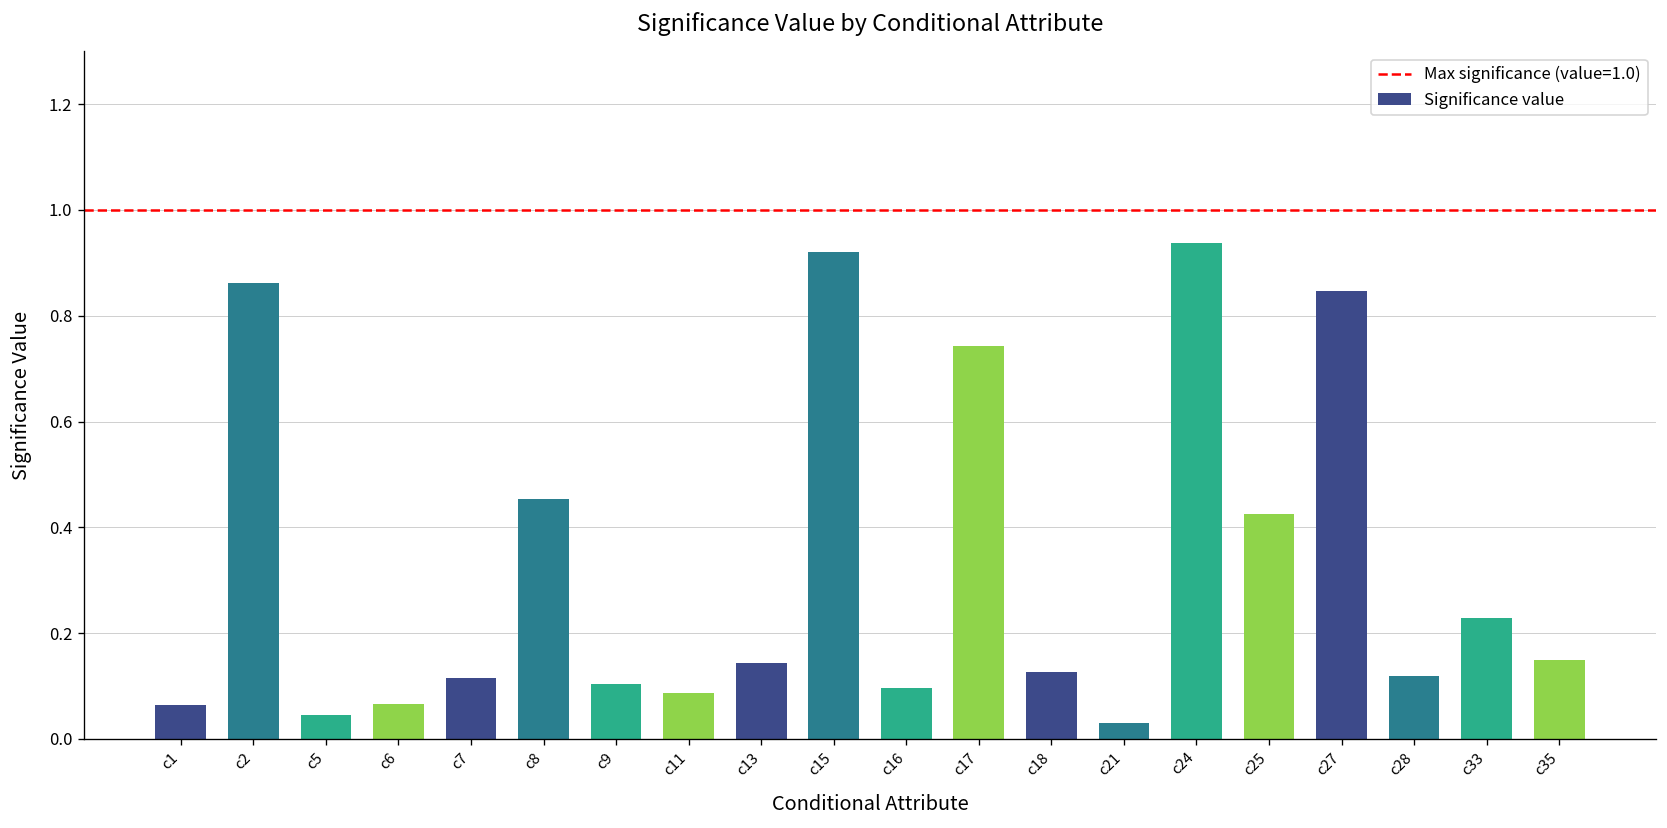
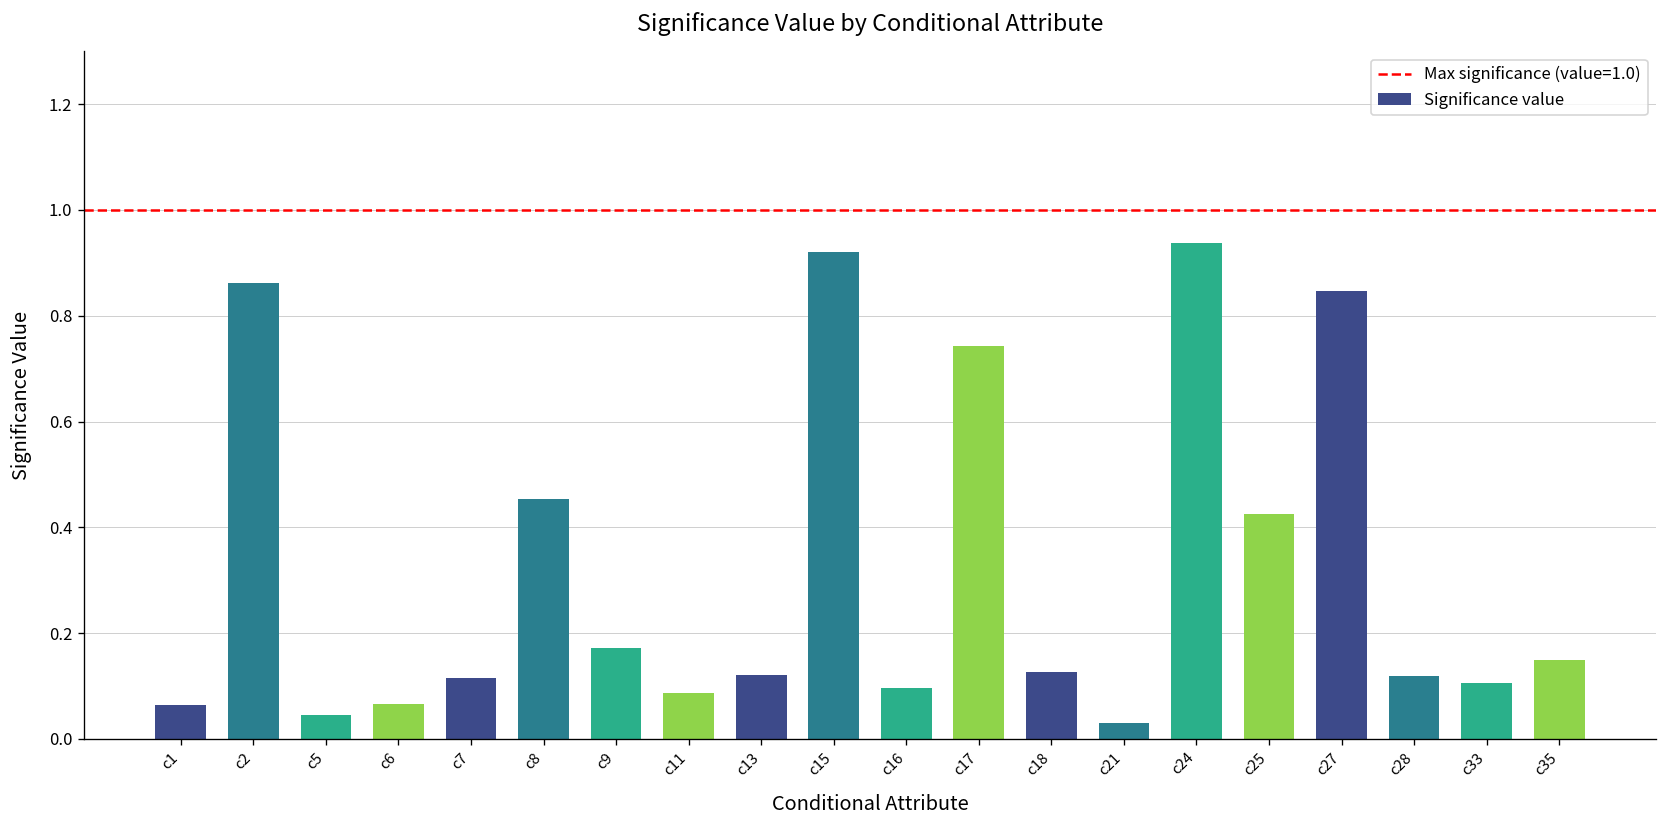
c9: 0.10 -> 0.17
c13: 0.14 -> 0.12
c33: 0.23 -> 0.11
